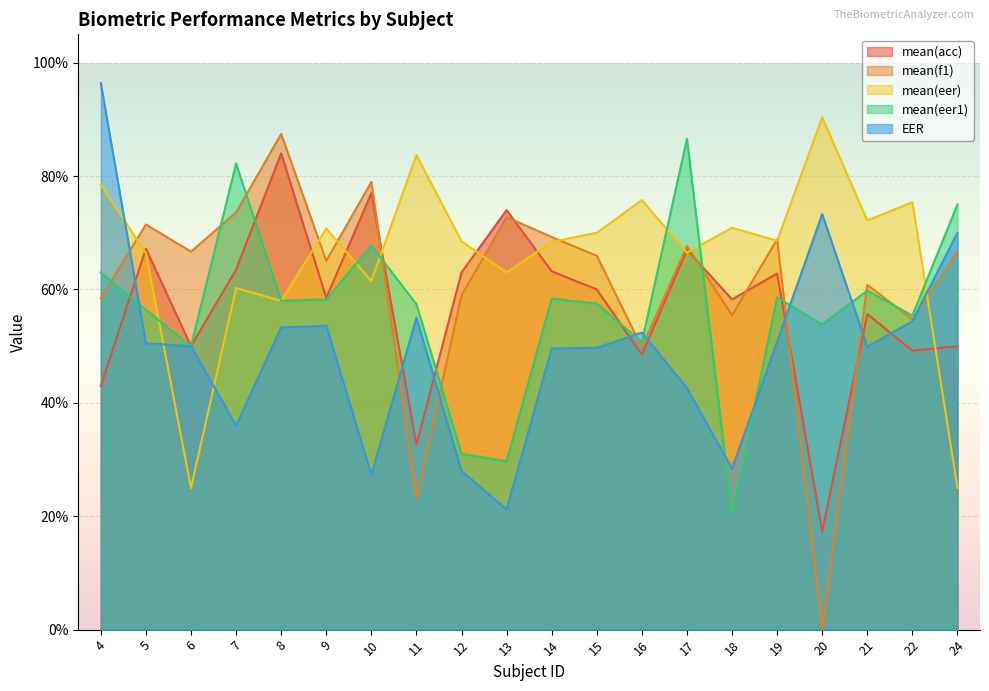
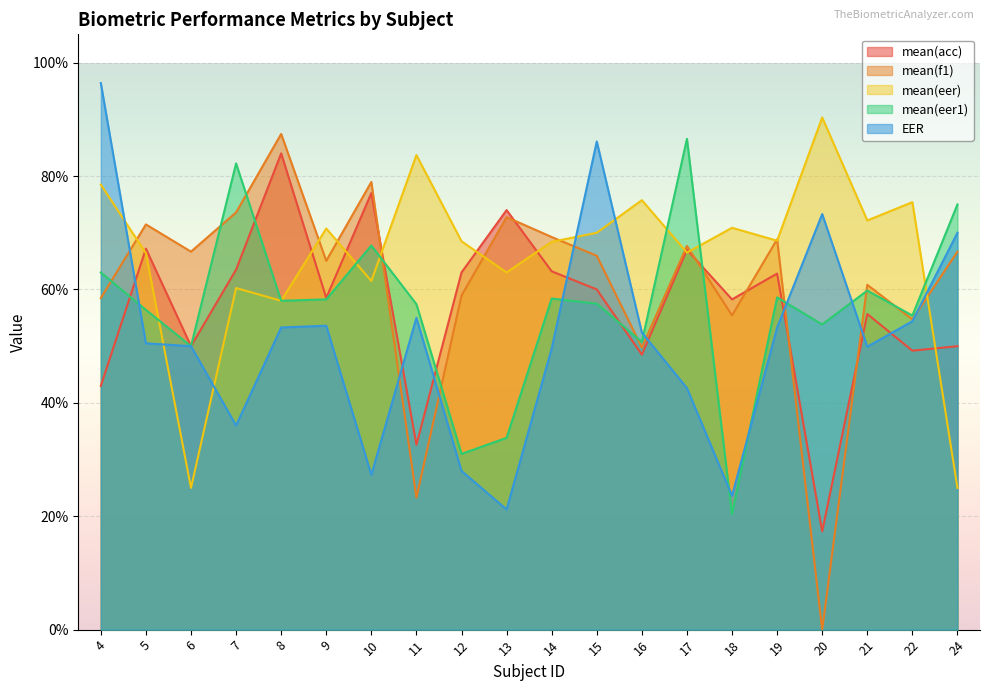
mean(eer1), 13: 30% -> 34%
EER, 15: 50% -> 86%
EER, 18: 28% -> 24%
EER, 19: 51% -> 53%
